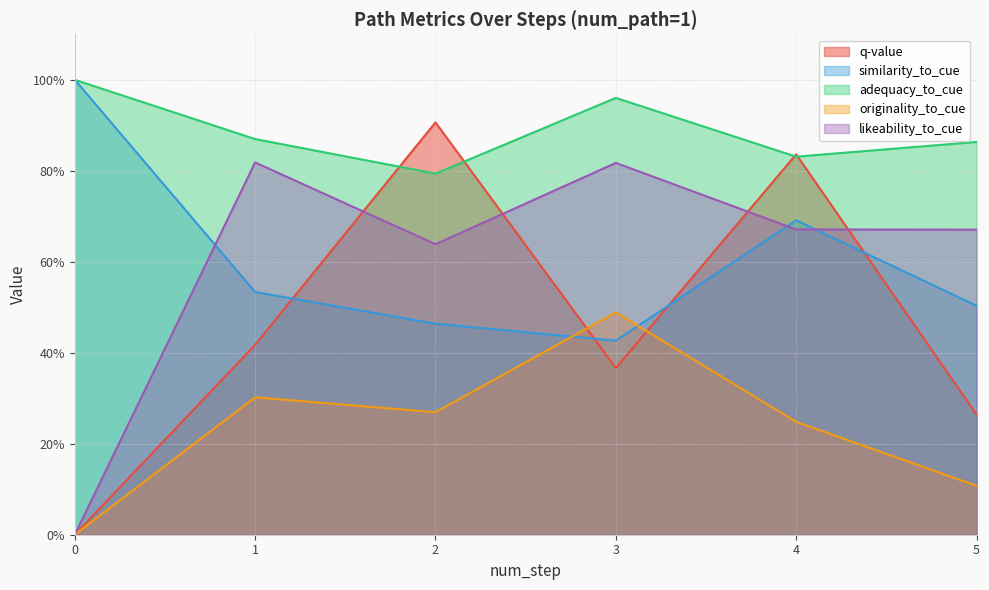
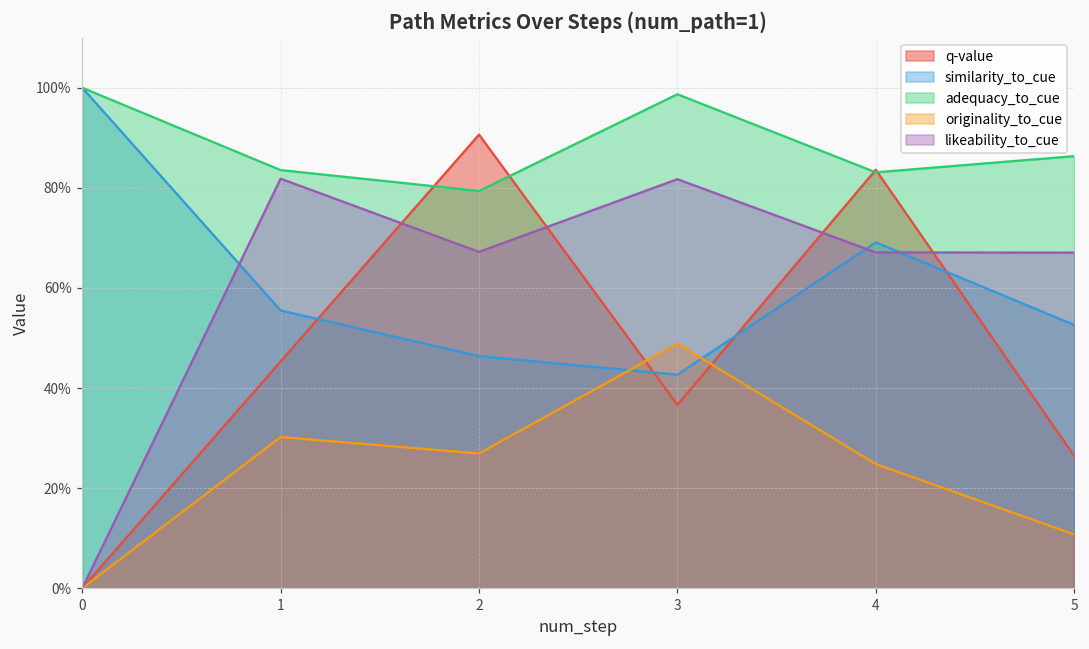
q-value, 1: 42% -> 45%
similarity_to_cue, 1: 53% -> 55%
adequacy_to_cue, 1: 87% -> 84%
likeability_to_cue, 2: 64% -> 67%
adequacy_to_cue, 3: 96% -> 99%
similarity_to_cue, 5: 50% -> 53%
